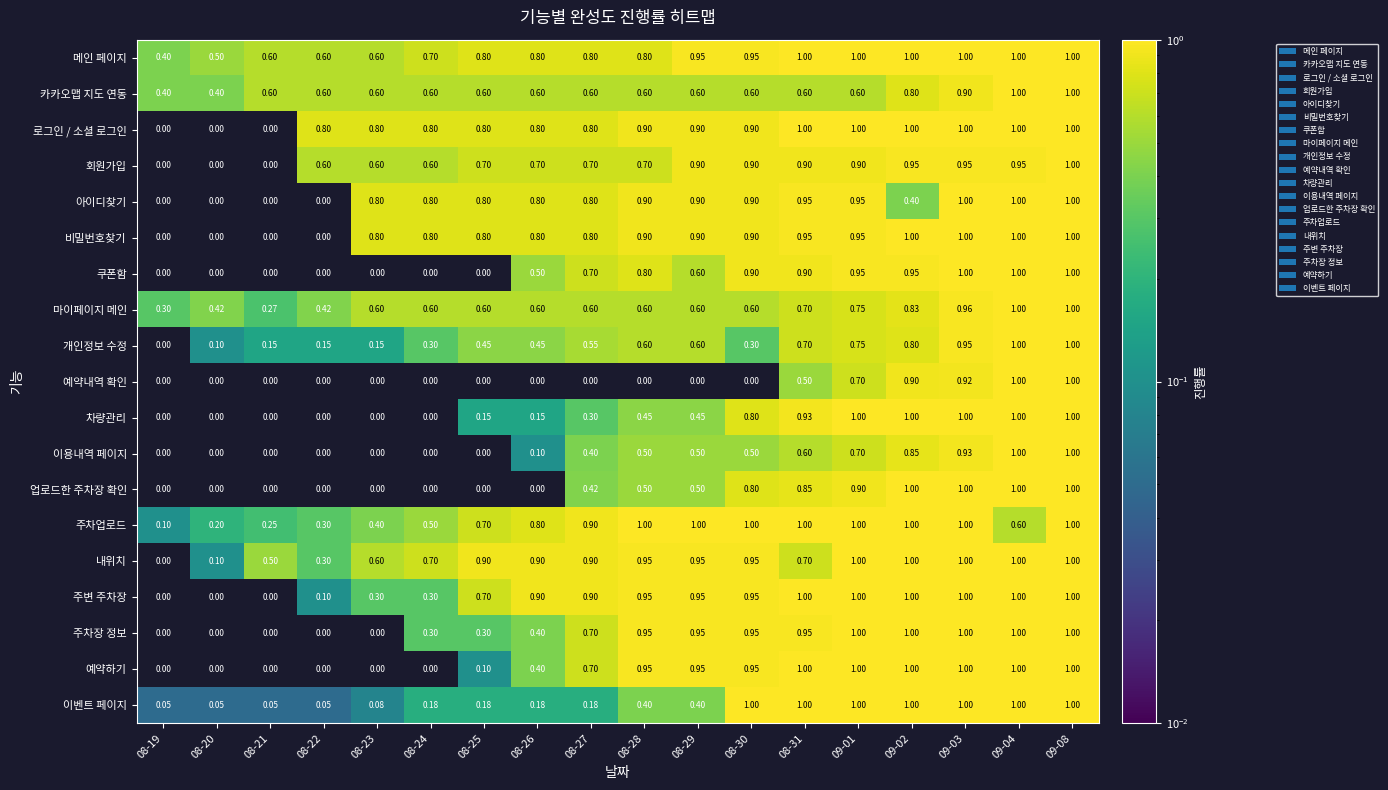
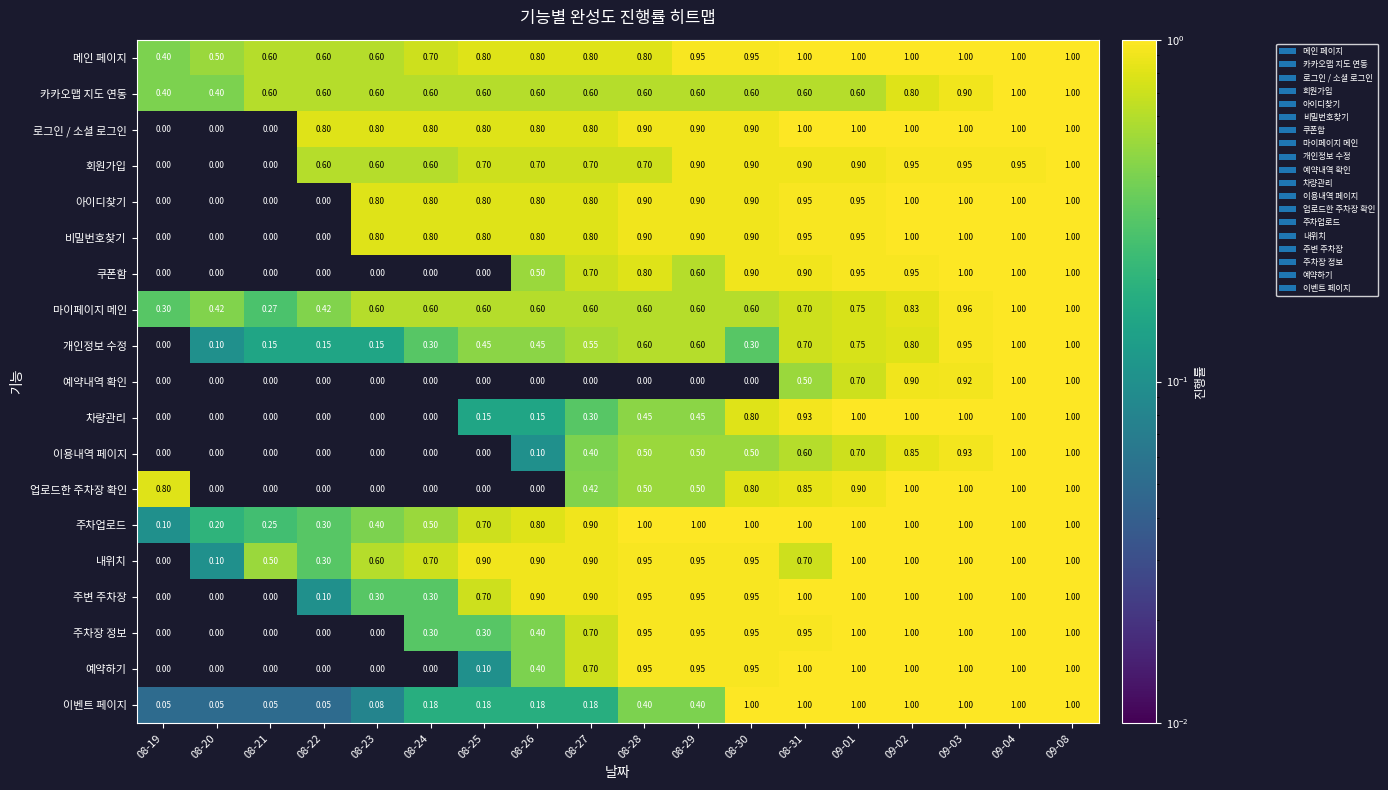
아이디찾기, 09-02: 0.40 -> 1.00
업로드한 주차장 확인, 08-19: 0.00 -> 0.80
주차업로드, 09-04: 0.60 -> 1.00
